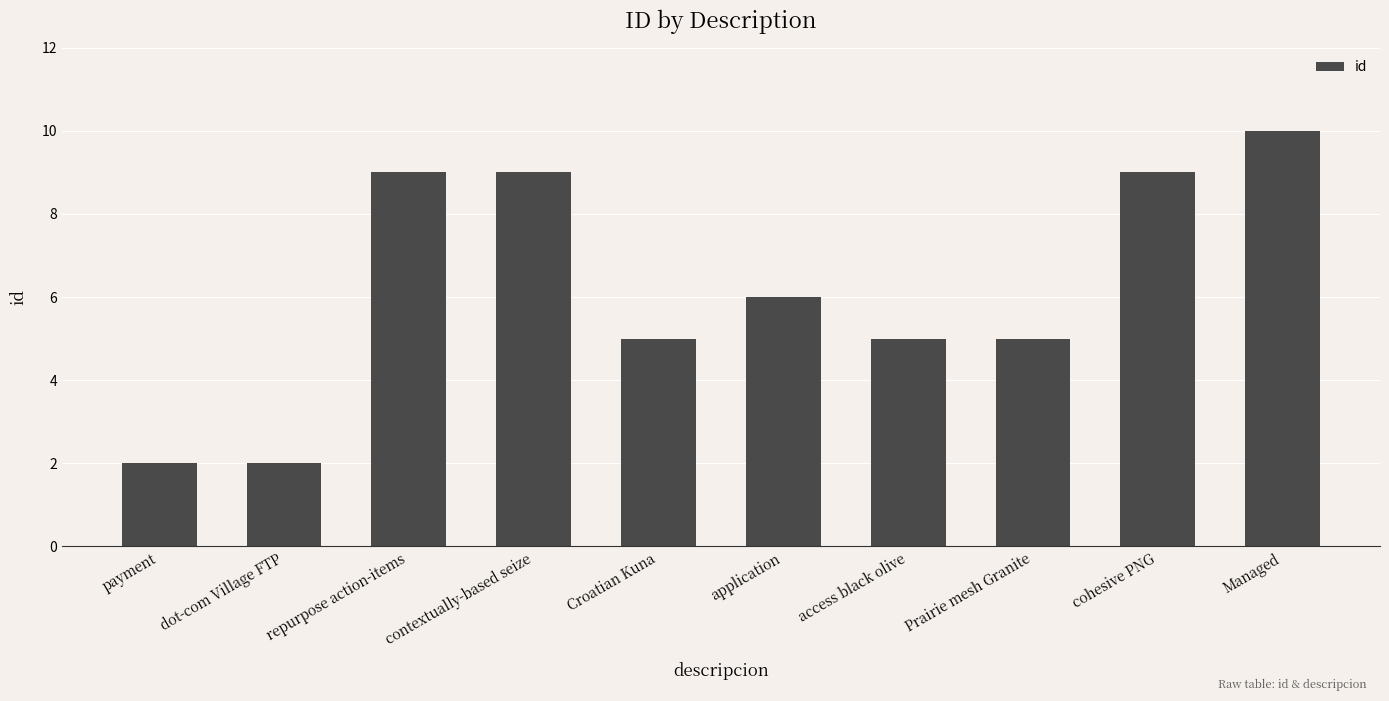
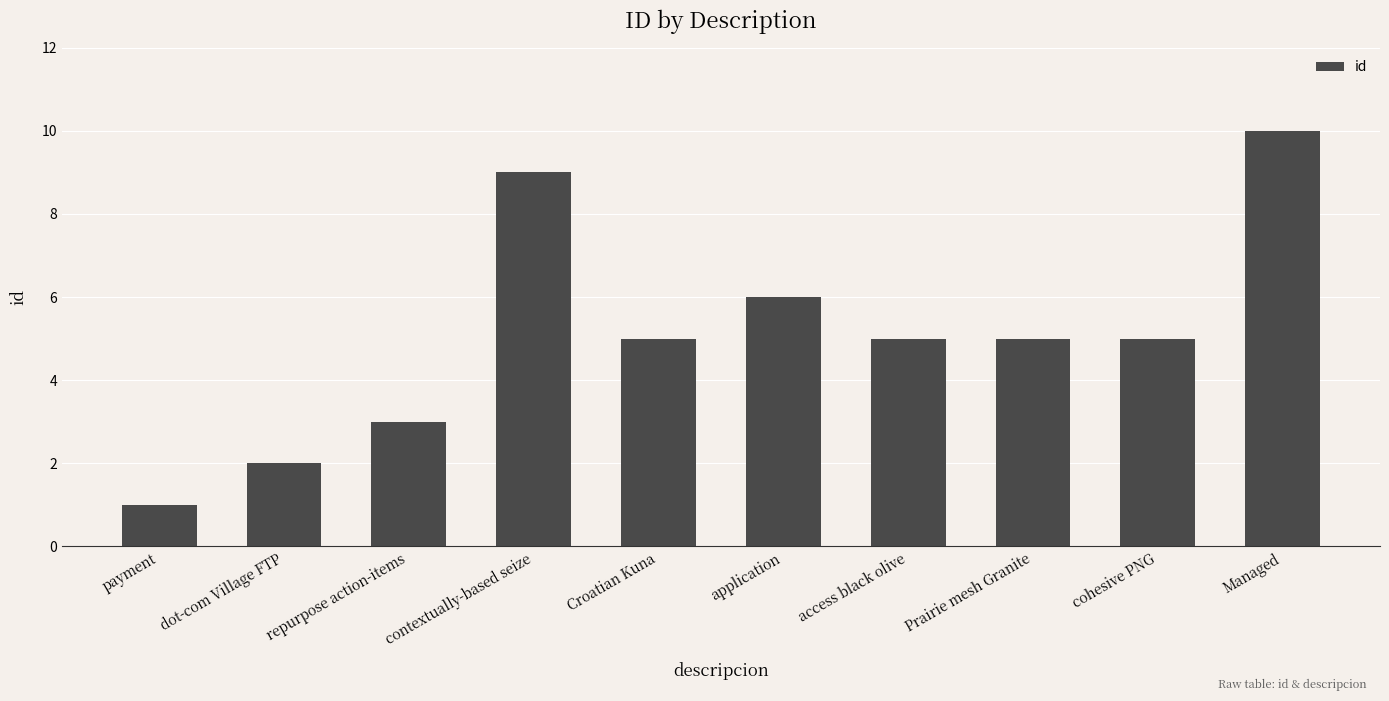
payment: 2 -> 1
repurpose action-items: 9 -> 3
cohesive PNG: 9 -> 5
